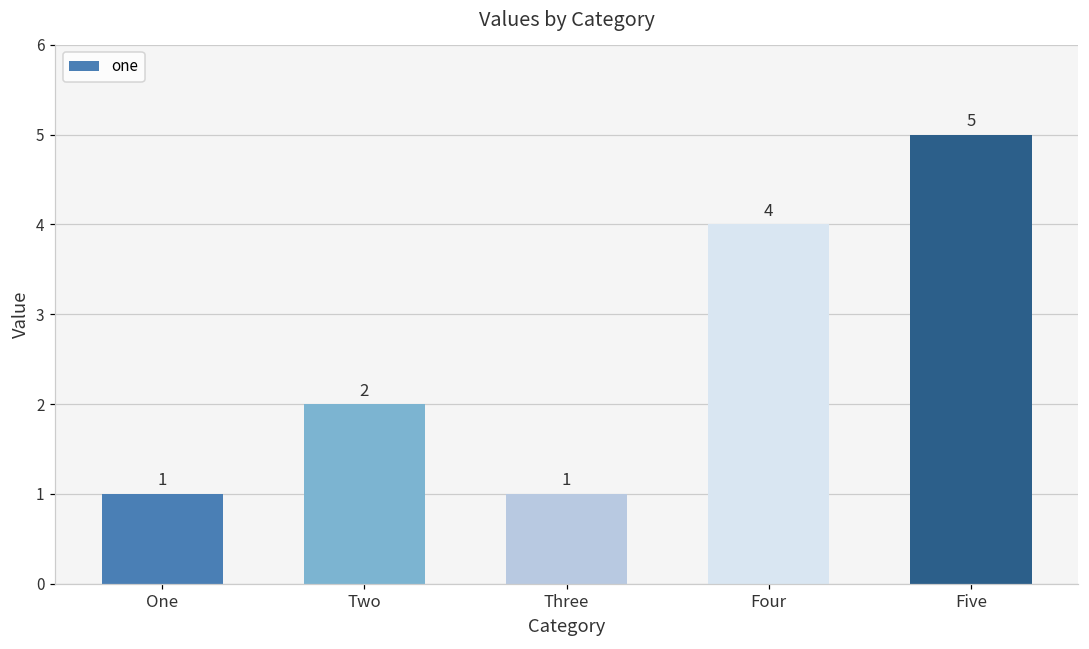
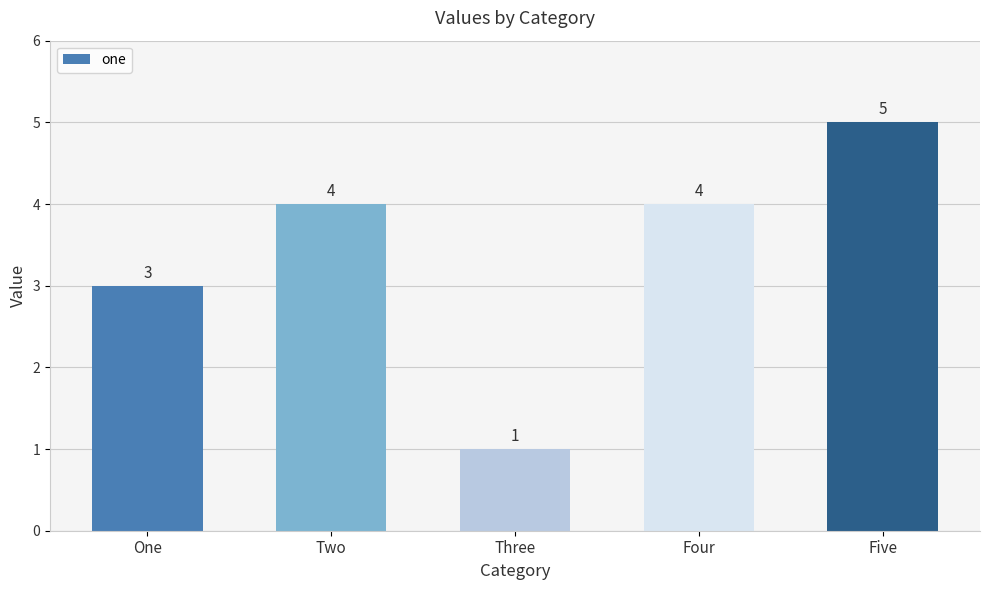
One: 1 -> 3
Two: 2 -> 4
